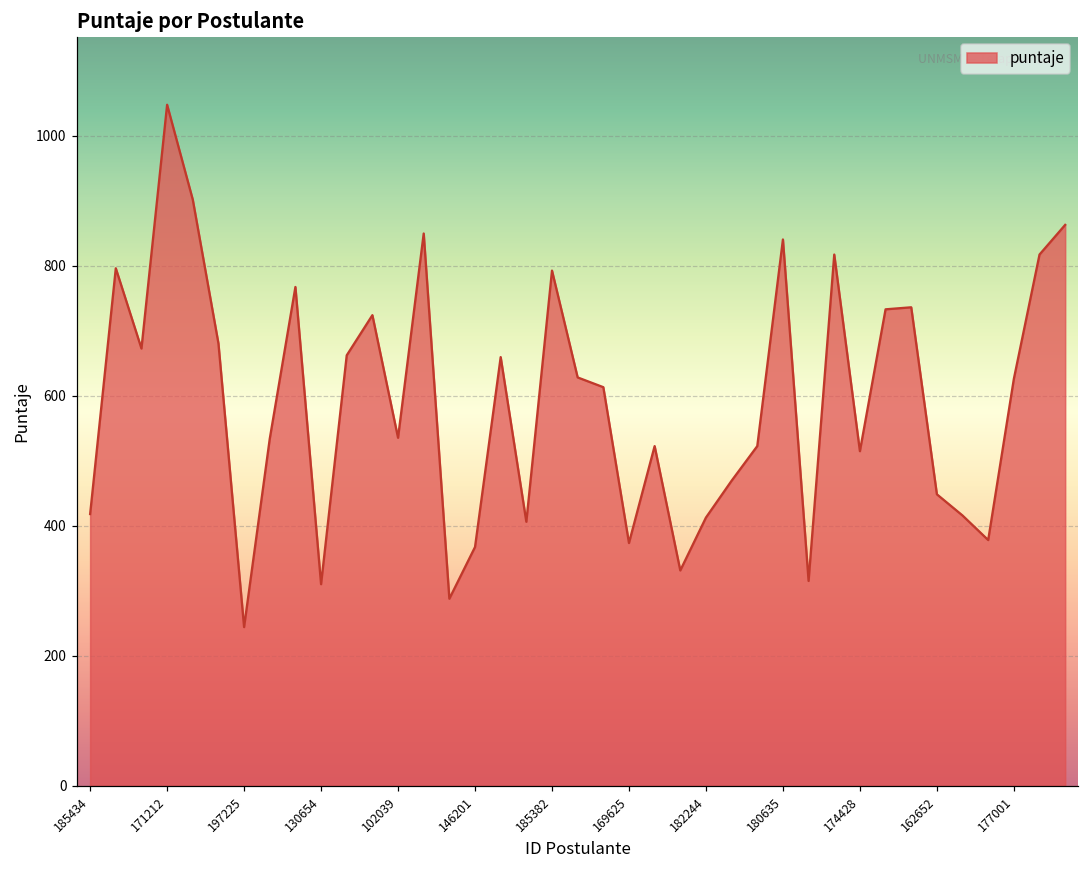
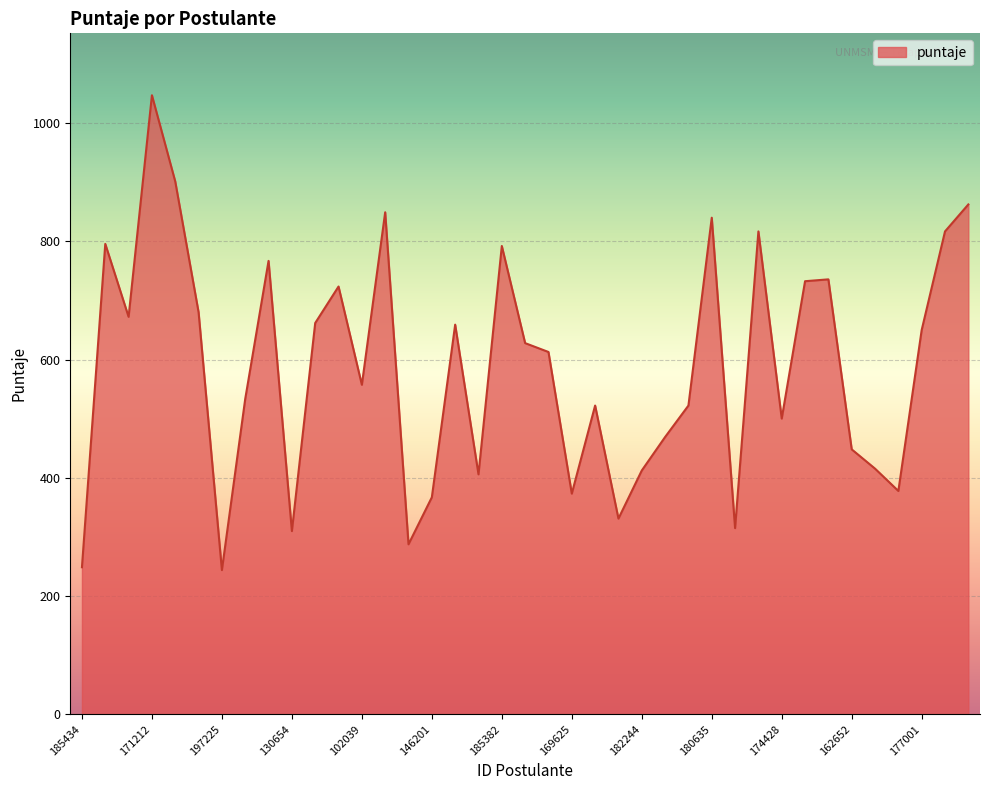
185434: 420 -> 250
102039: 540 -> 560
174428: 510 -> 500
177001: 630 -> 650
